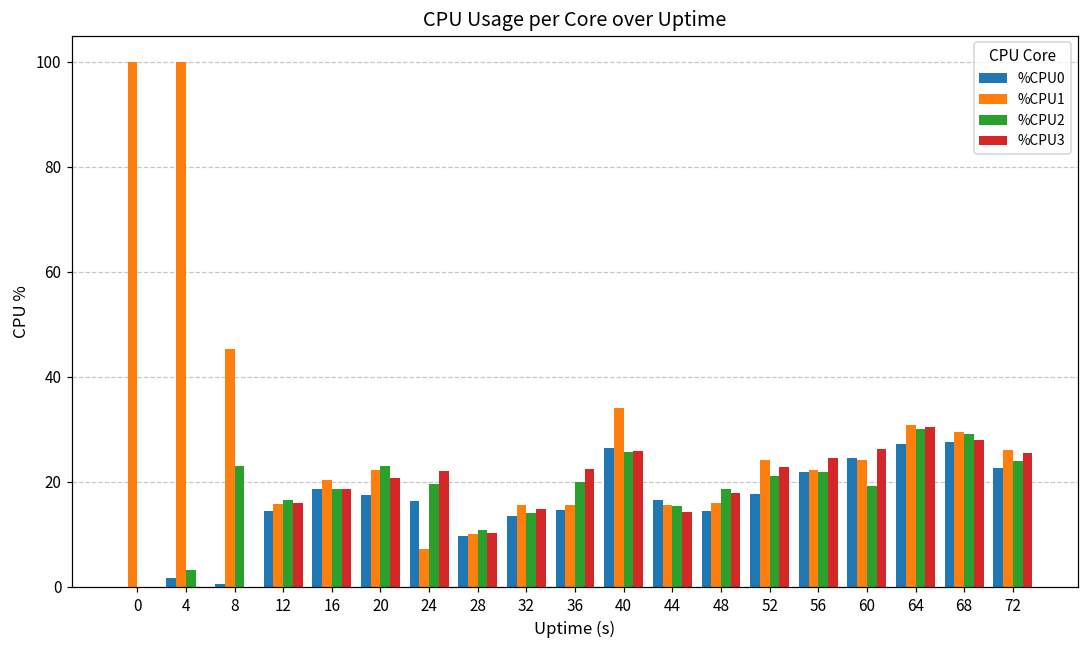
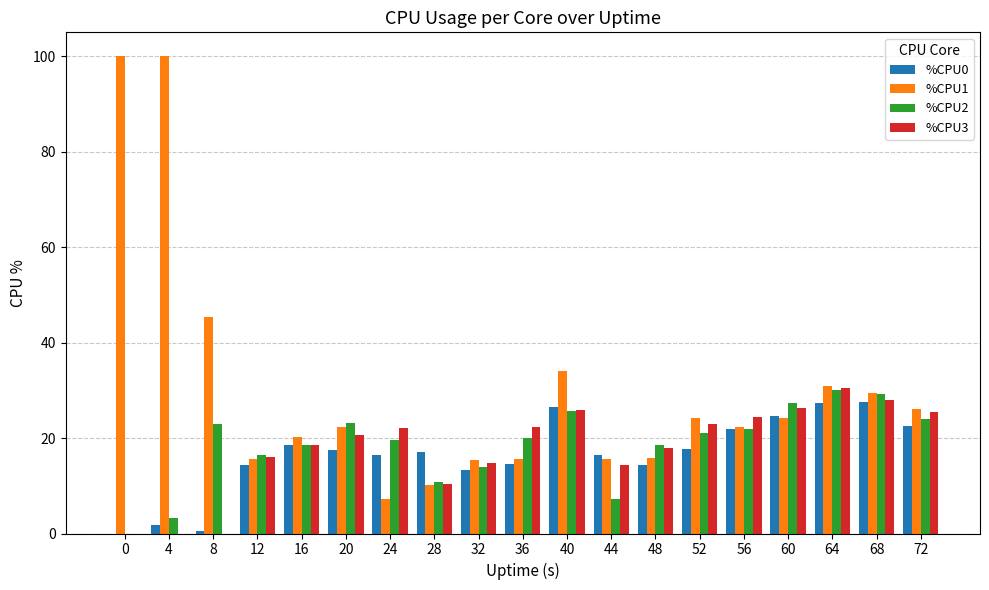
%CPU0, 28: 10 -> 17
%CPU2, 44: 15 -> 7
%CPU2, 60: 19 -> 27
